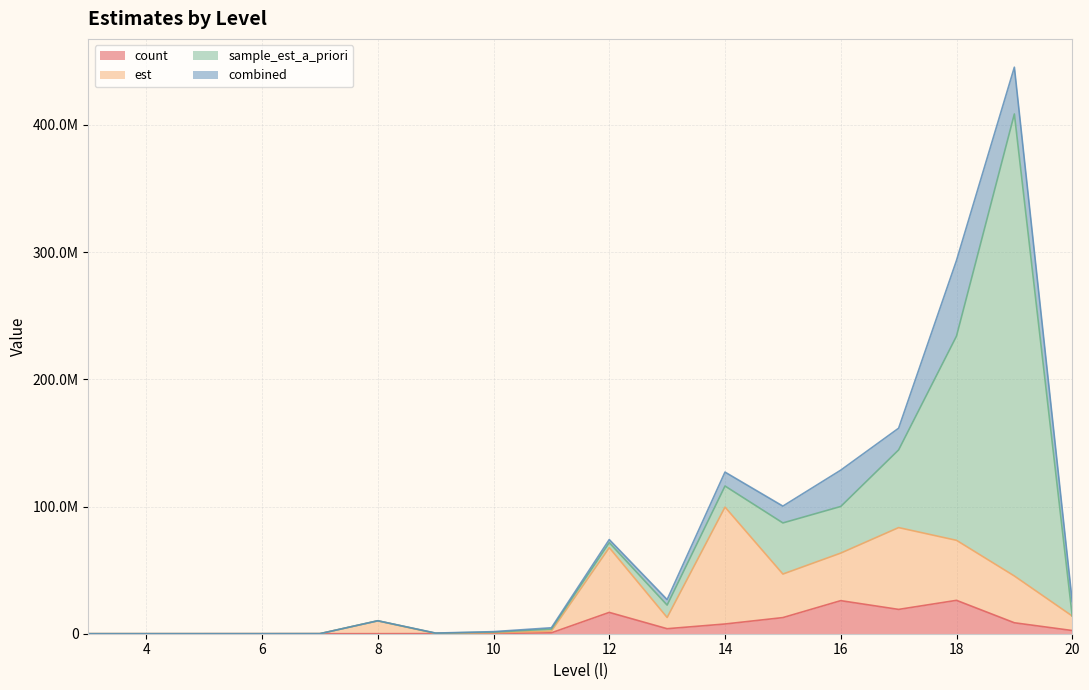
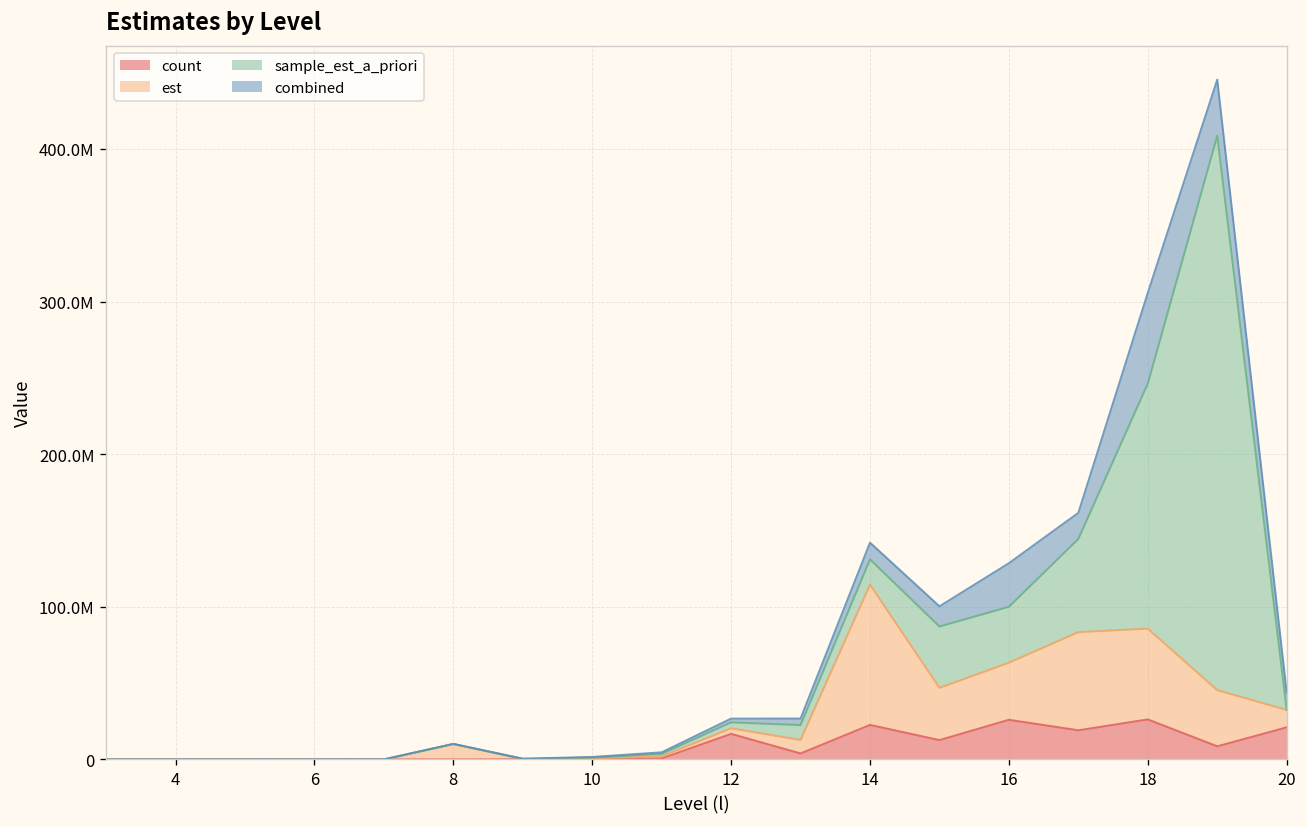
est, 12: 51000000 -> 4000000
count, 14: 8000000 -> 23000000
est, 18: 47000000 -> 59000000
count, 20: 3000000 -> 21000000
